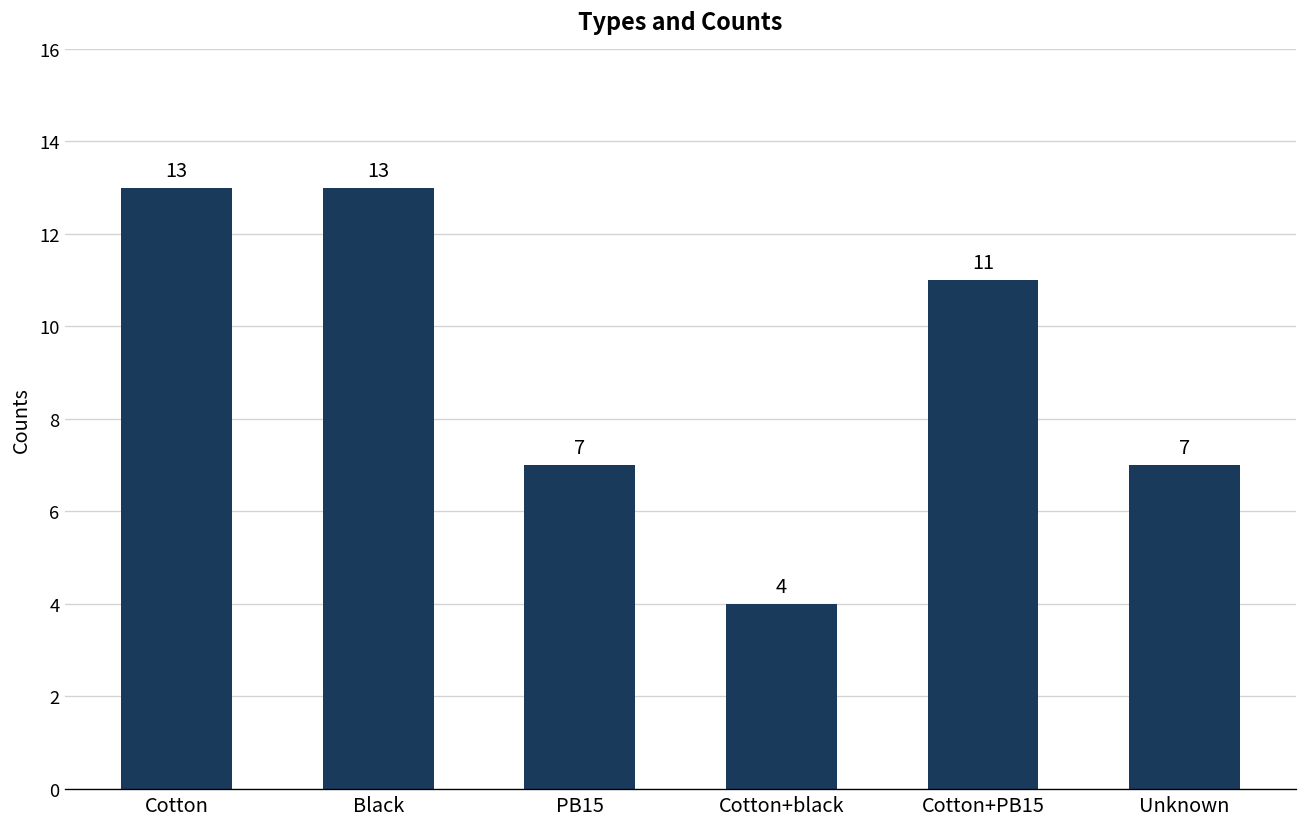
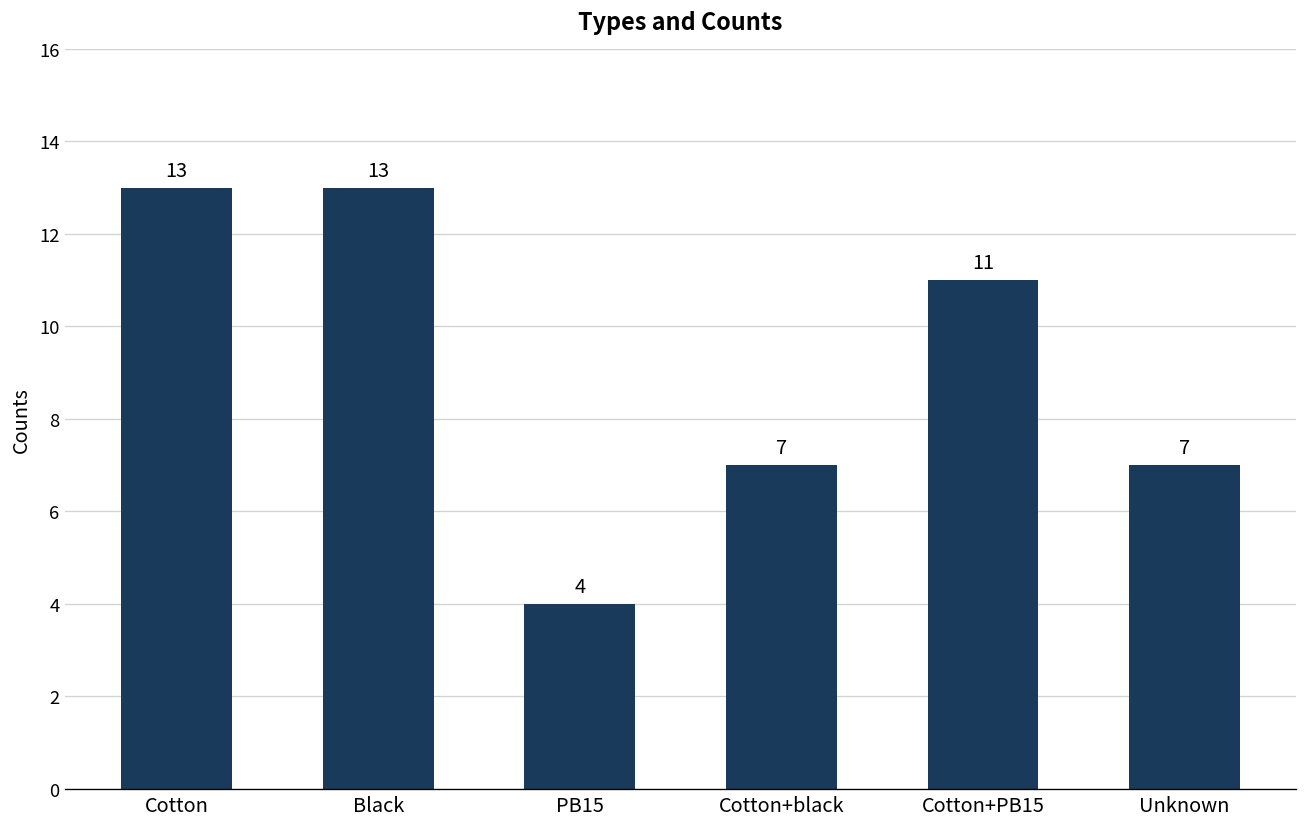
PB15: 7 -> 4
Cotton+black: 4 -> 7
